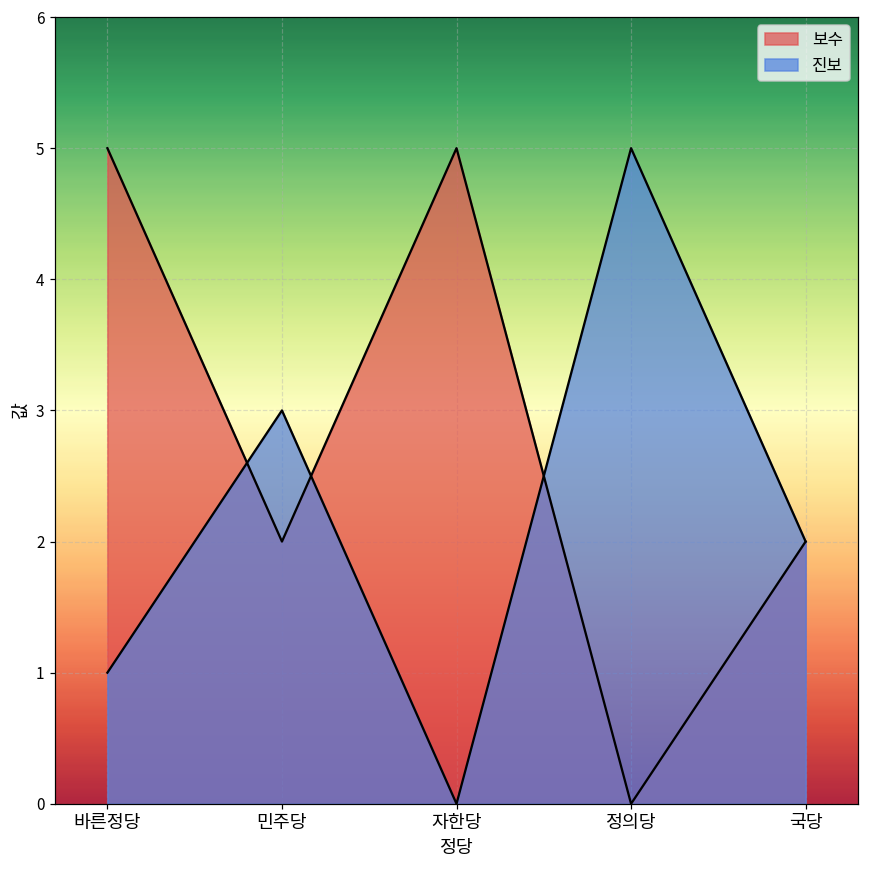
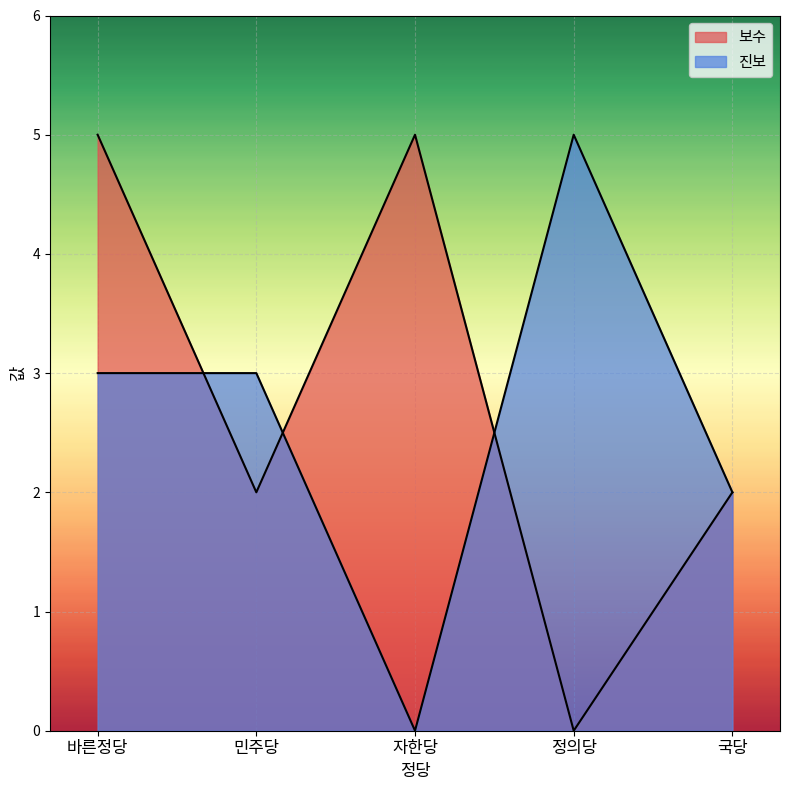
진보, 바른정당: 1 -> 3
